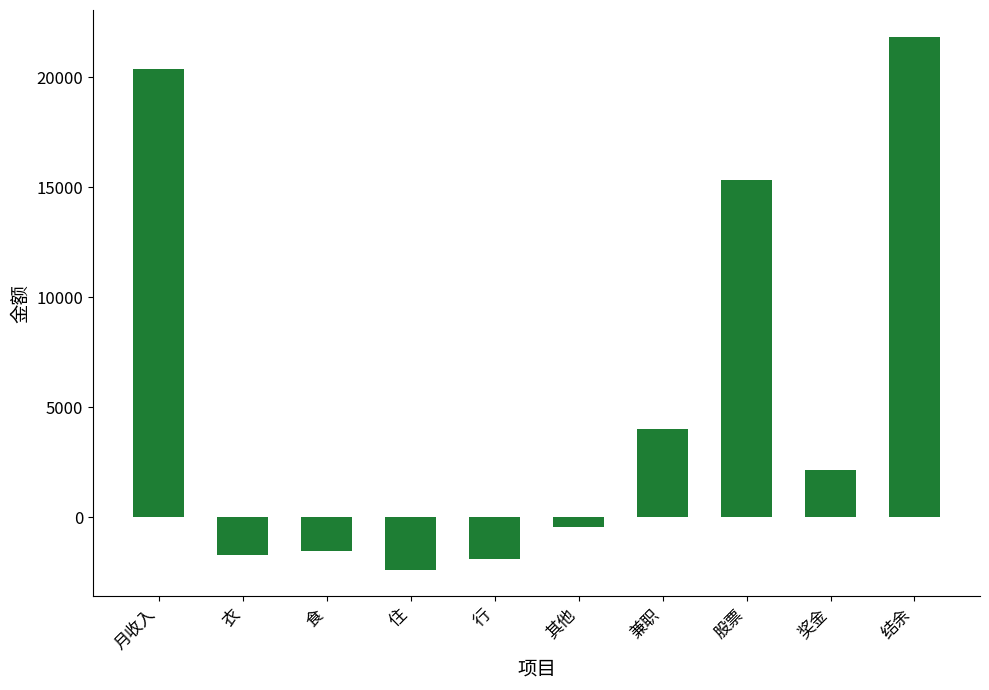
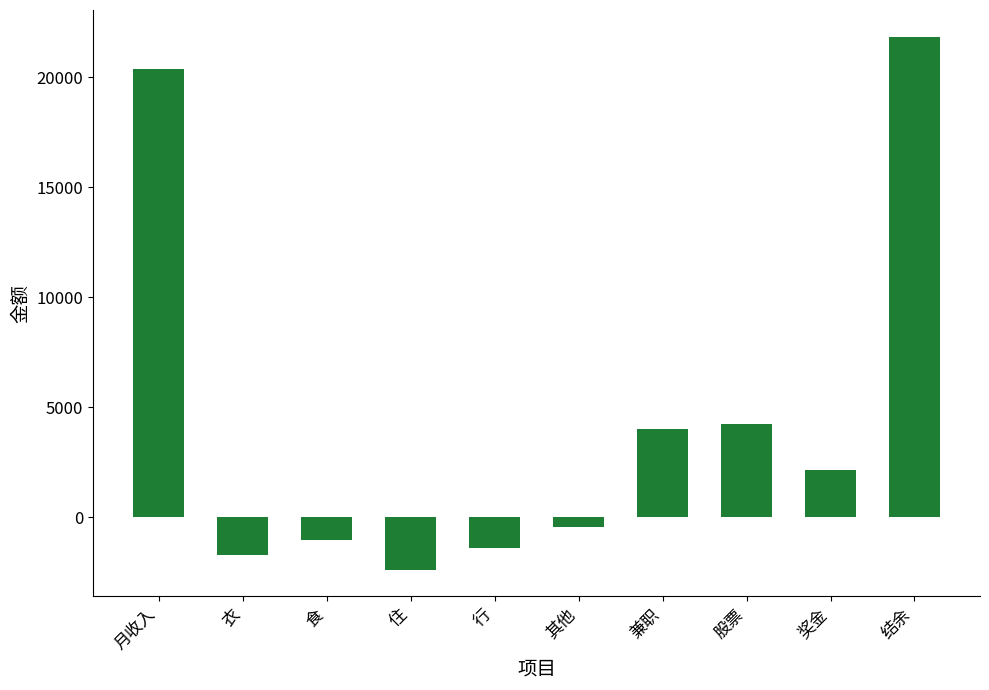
食: -1500 -> -1100
行: -1900 -> -1400
股票: 15300 -> 4200
